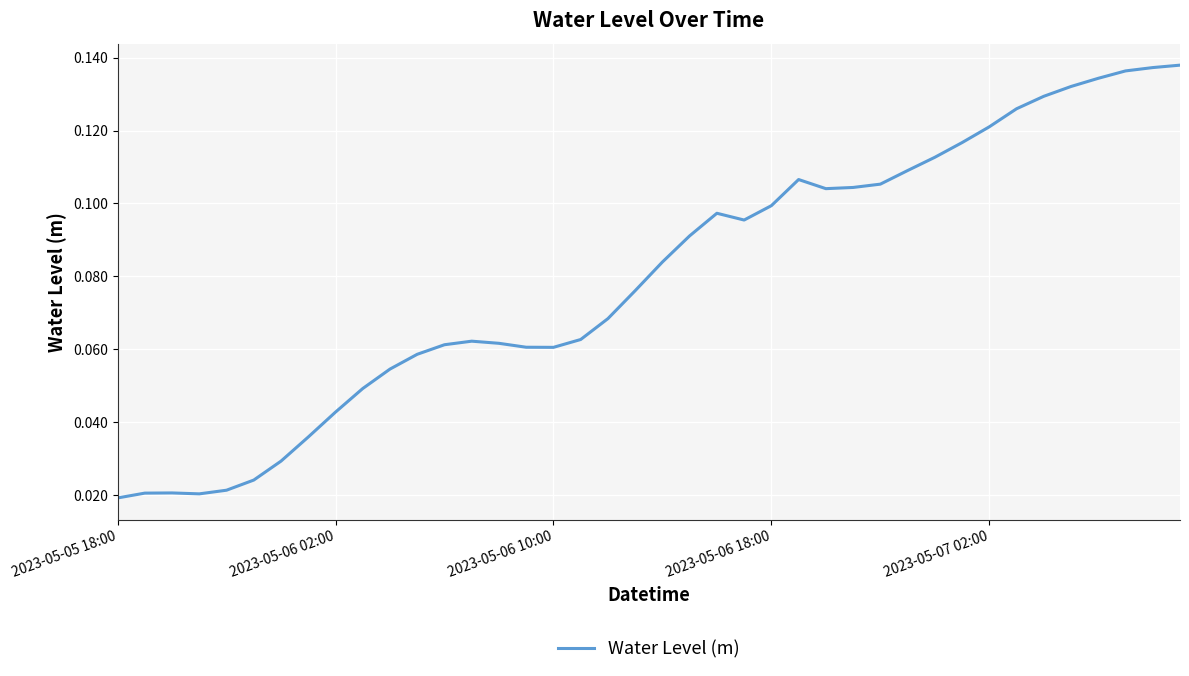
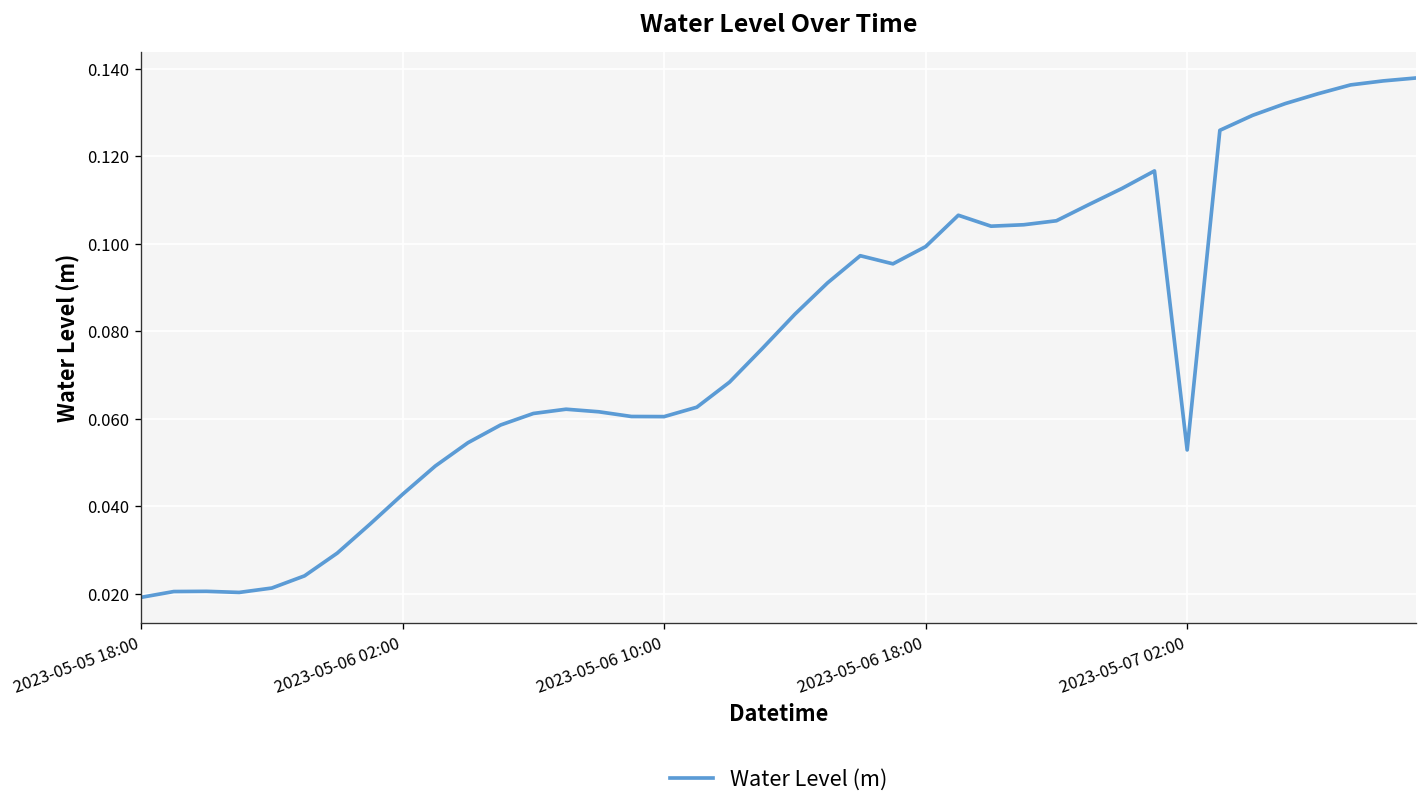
2023-05-07 02:00: 0.121 -> 0.053
